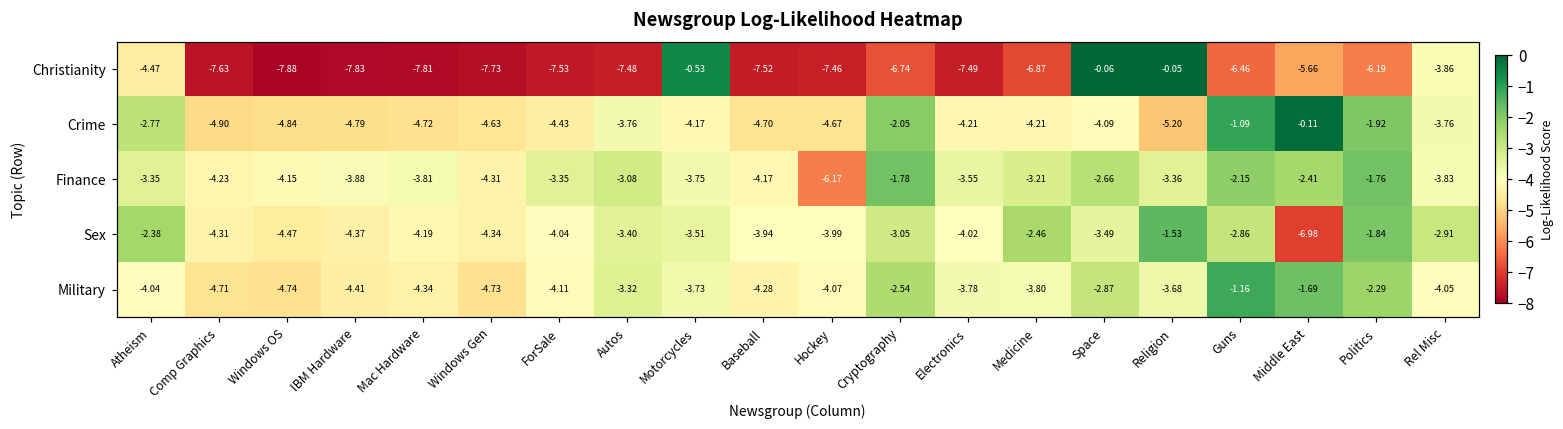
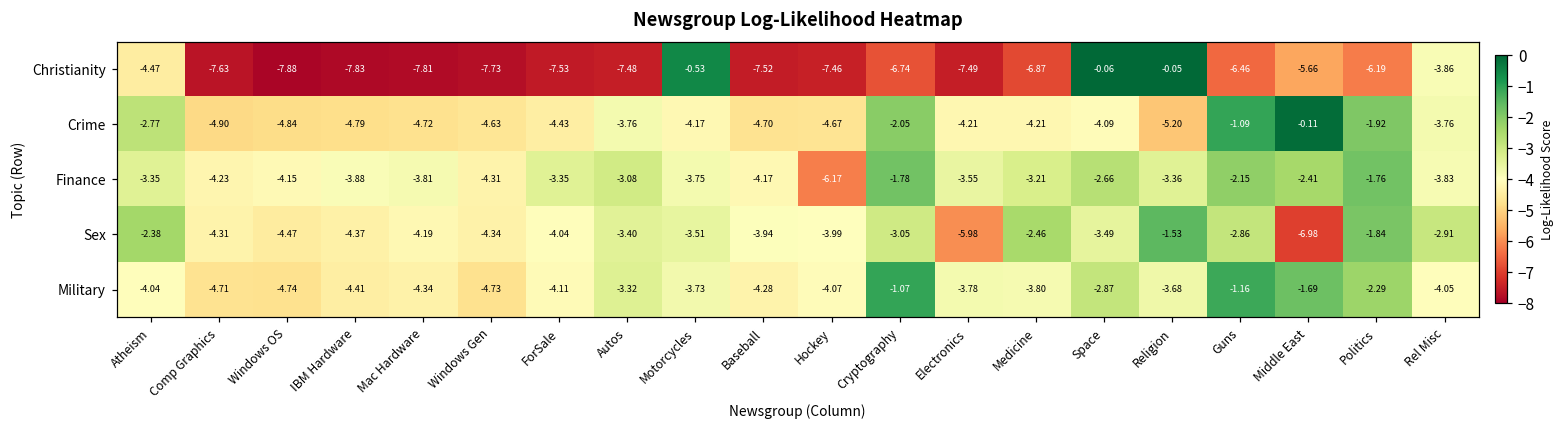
Sex, Electronics: -4.02 -> -5.98
Military, Cryptography: -2.54 -> -1.07
